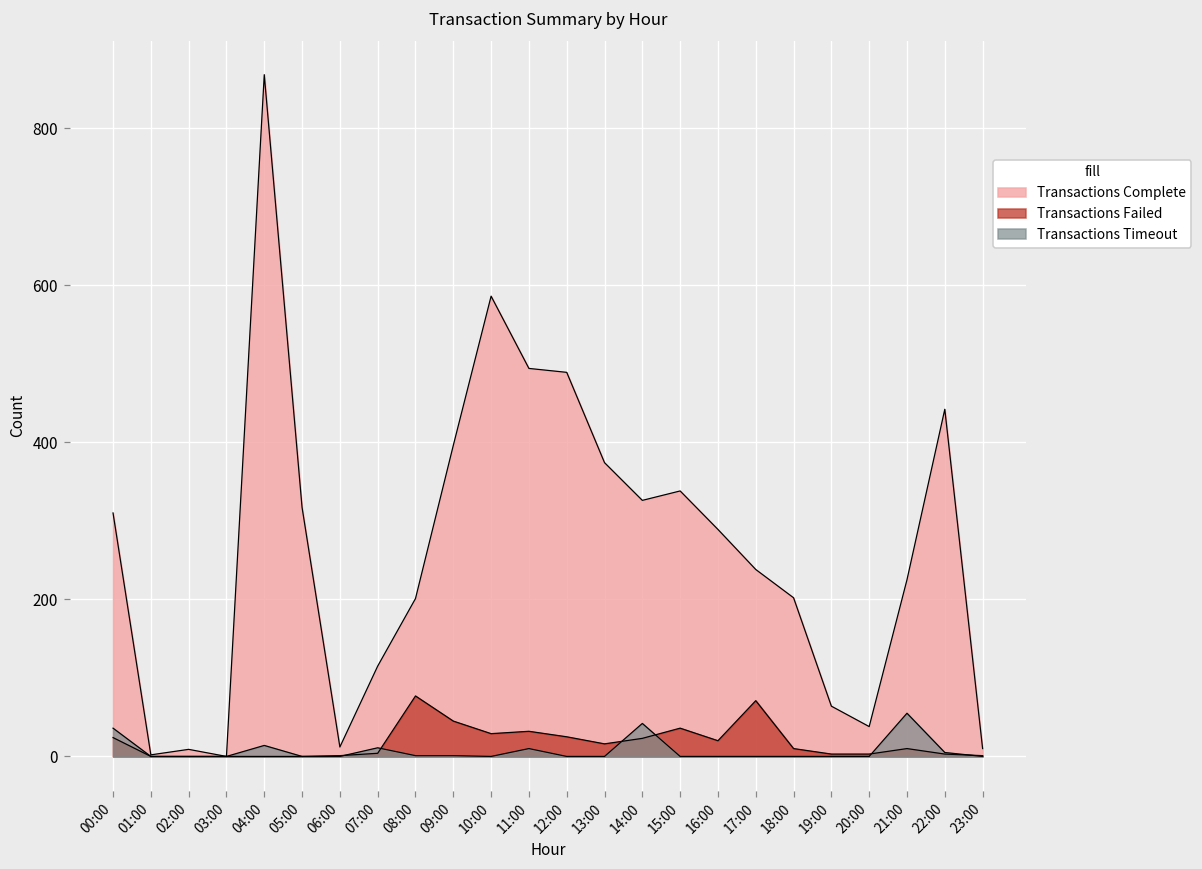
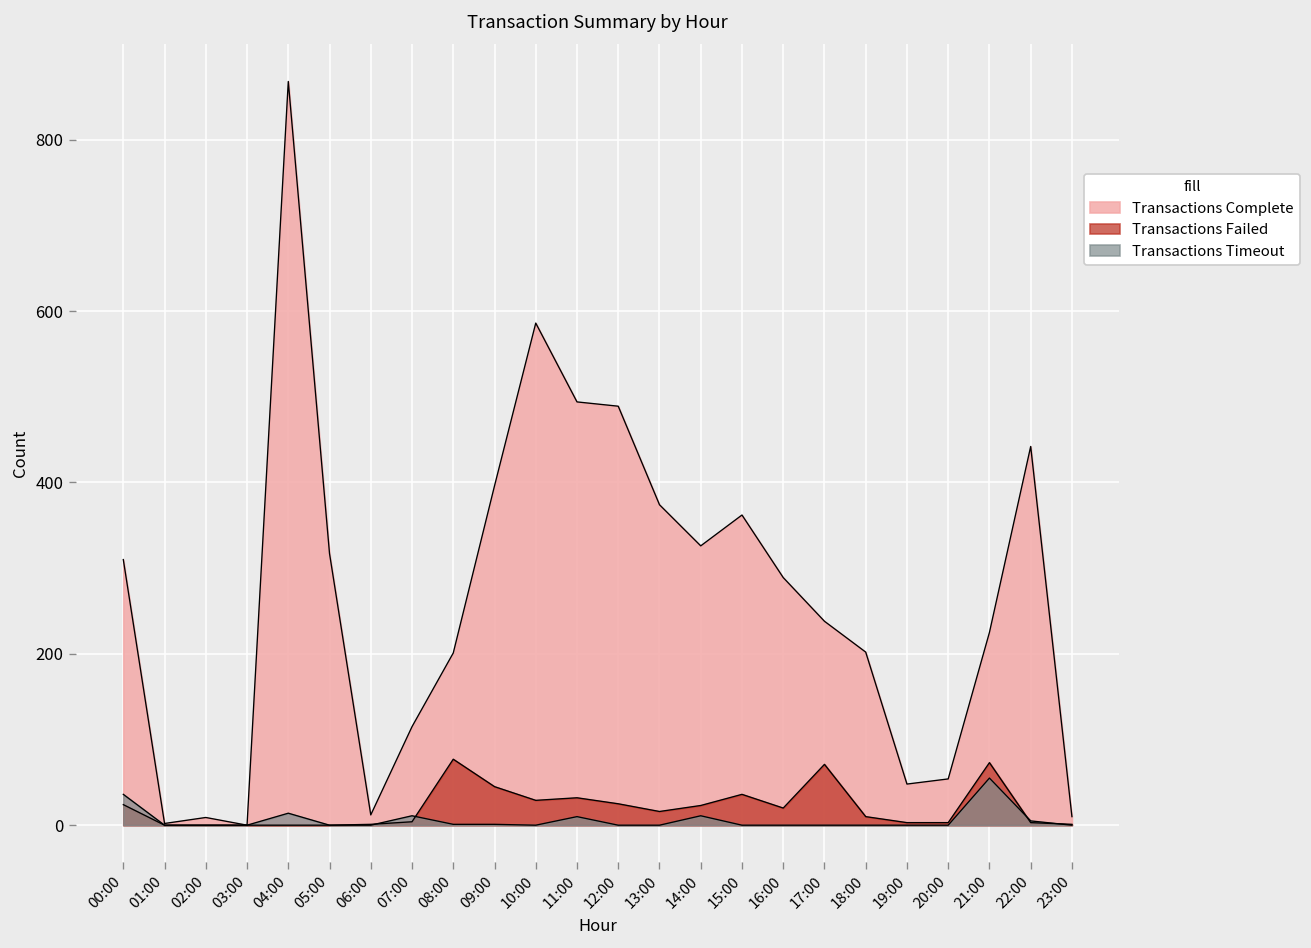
Transactions Timeout, 14:00: 40 -> 10
Transactions Complete, 15:00: 340 -> 360
Transactions Complete, 19:00: 60 -> 50
Transactions Complete, 20:00: 40 -> 50
Transactions Failed, 21:00: 10 -> 70
